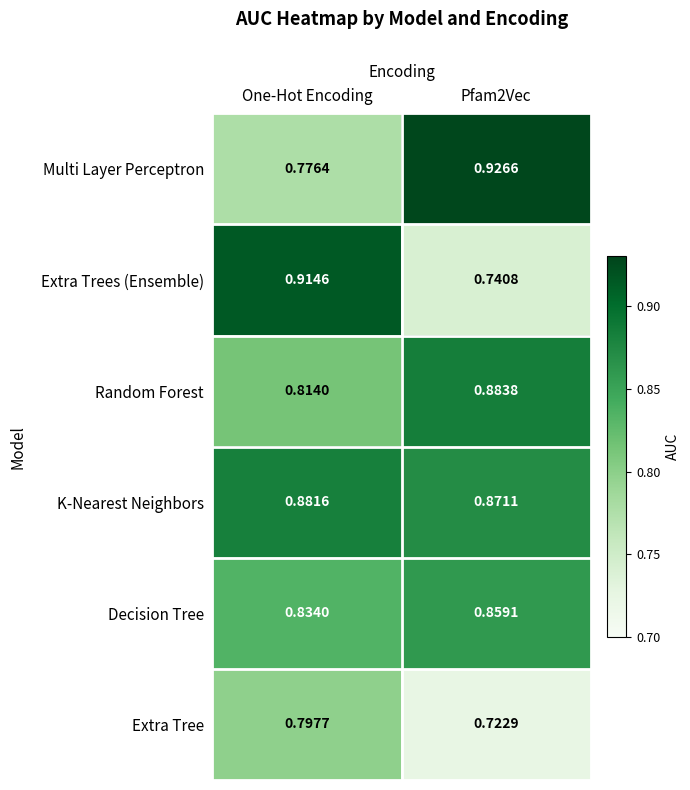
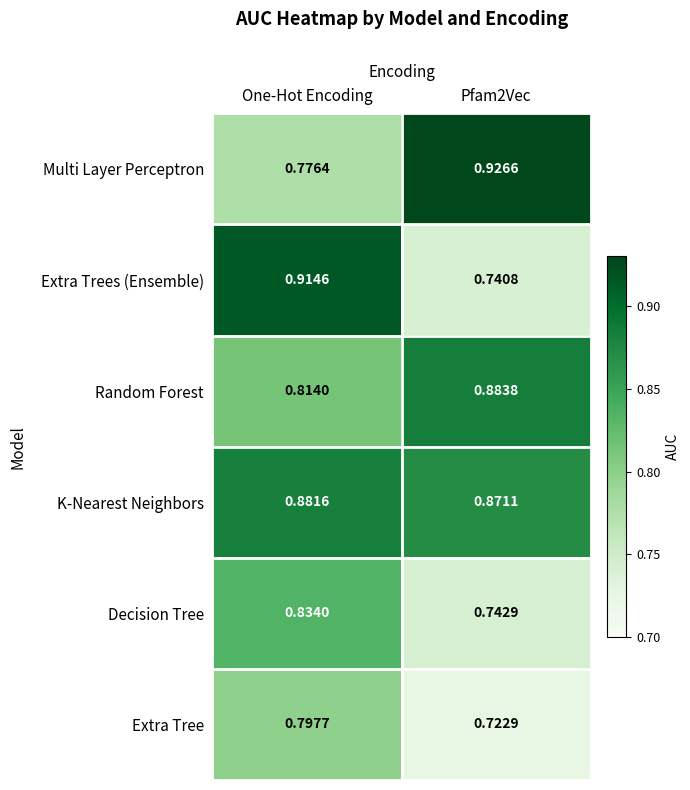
Decision Tree, Pfam2Vec: 0.8591 -> 0.7429
